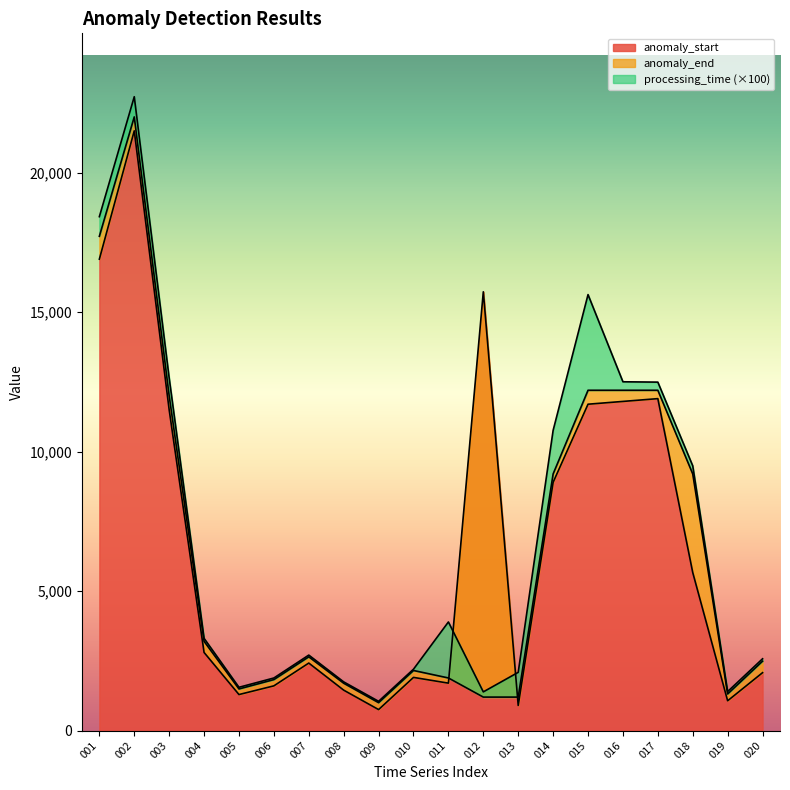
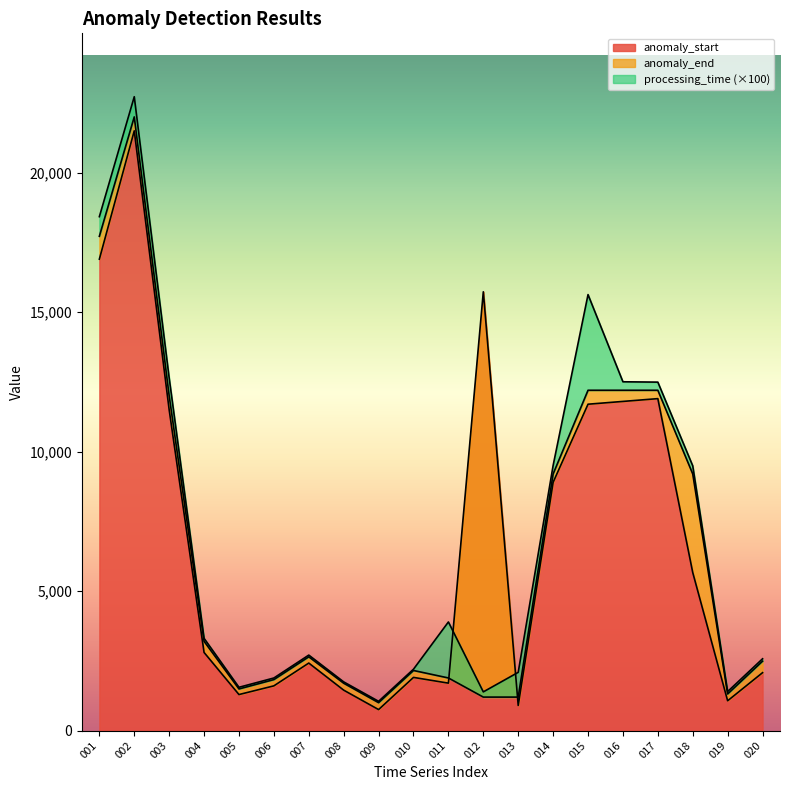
processing_time (×100), 014: 1,600 -> 300
